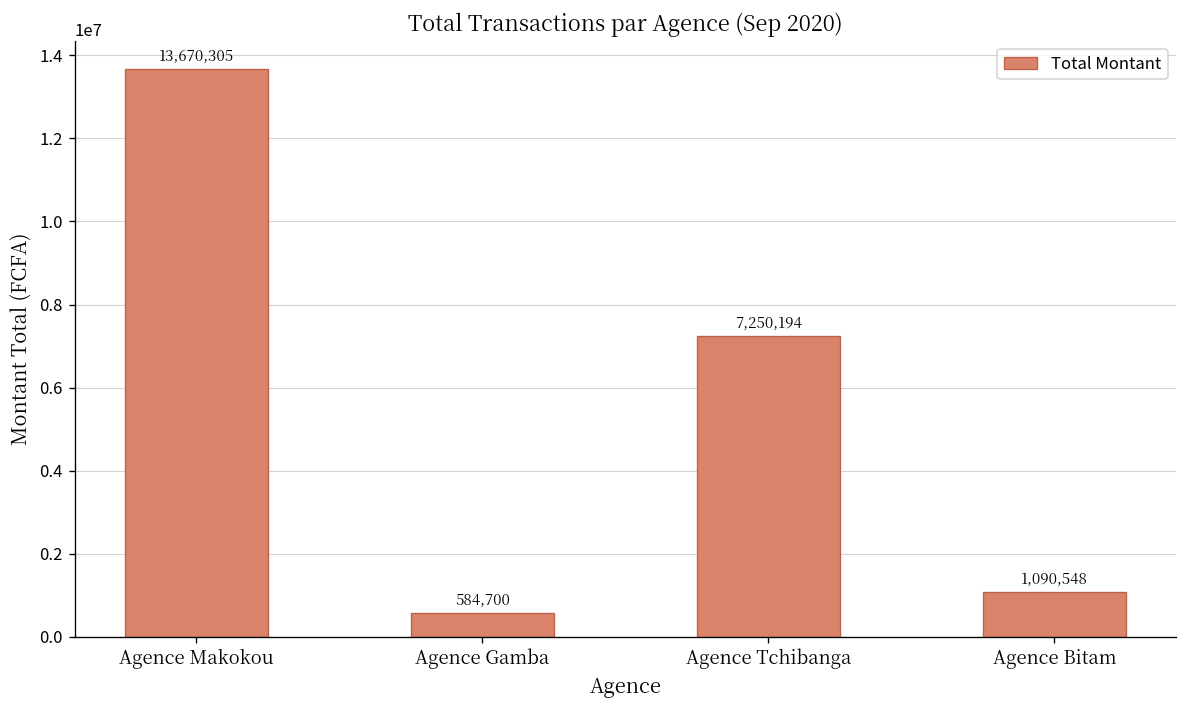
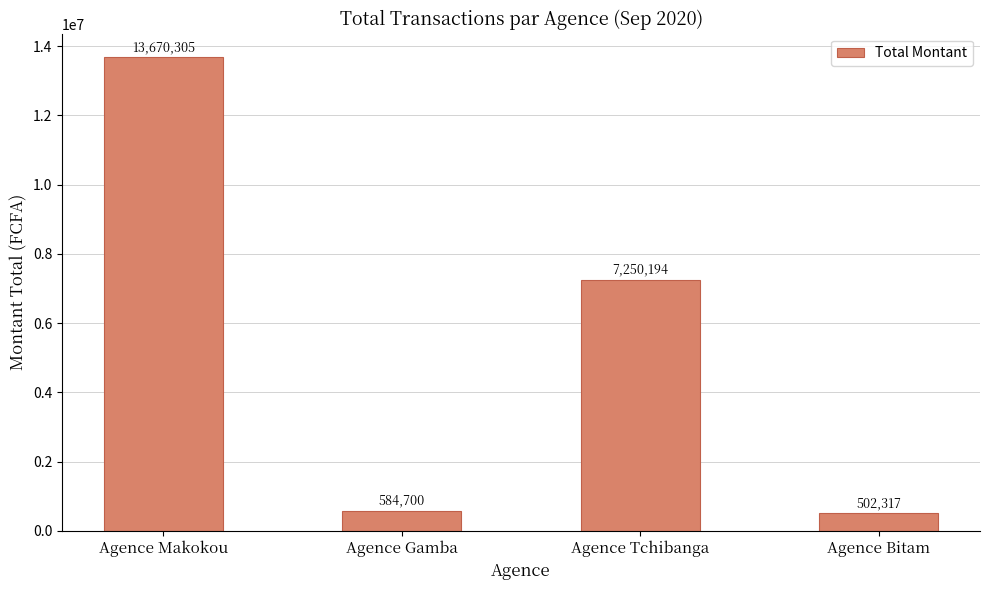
Agence Bitam: 1,090,548 -> 502,317
